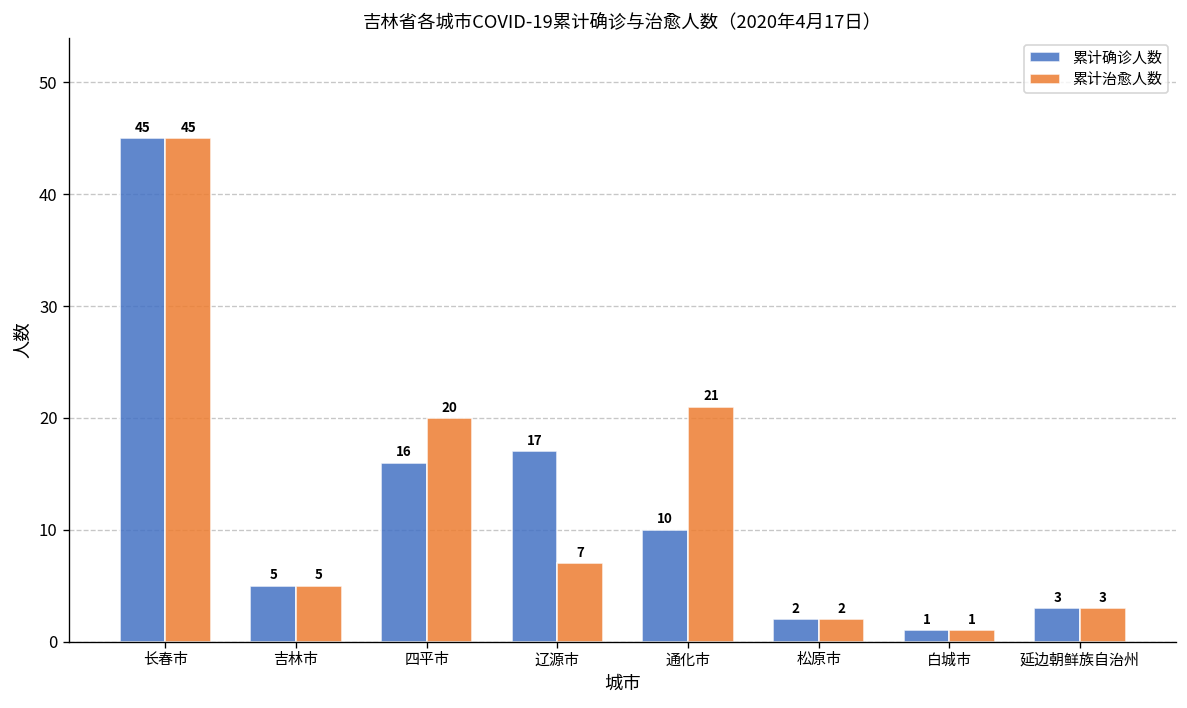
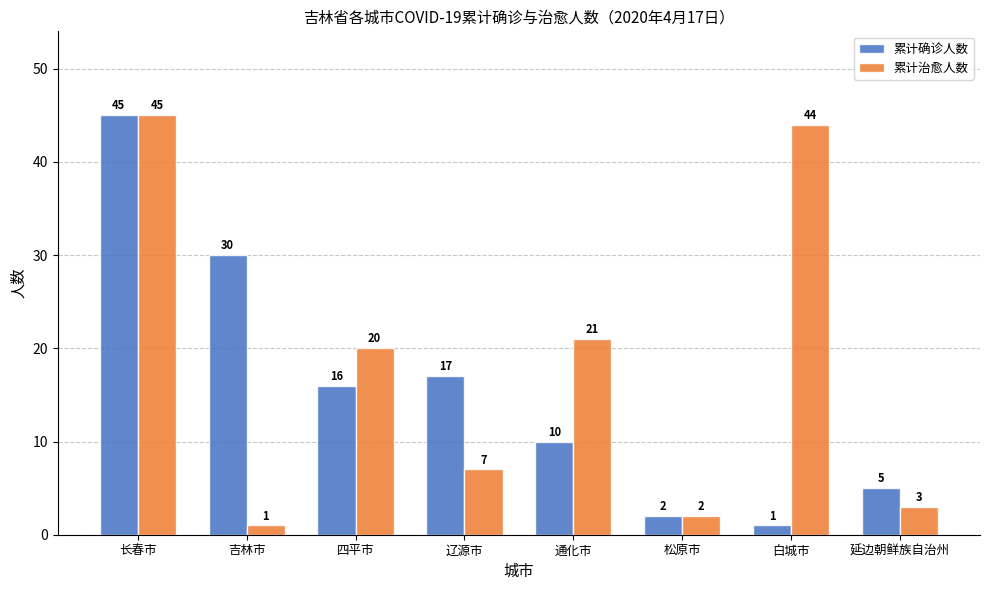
累计确诊人数, 吉林市: 5 -> 30
累计治愈人数, 吉林市: 5 -> 1
累计治愈人数, 白城市: 1 -> 44
累计确诊人数, 延边朝鲜族自治州: 3 -> 5
